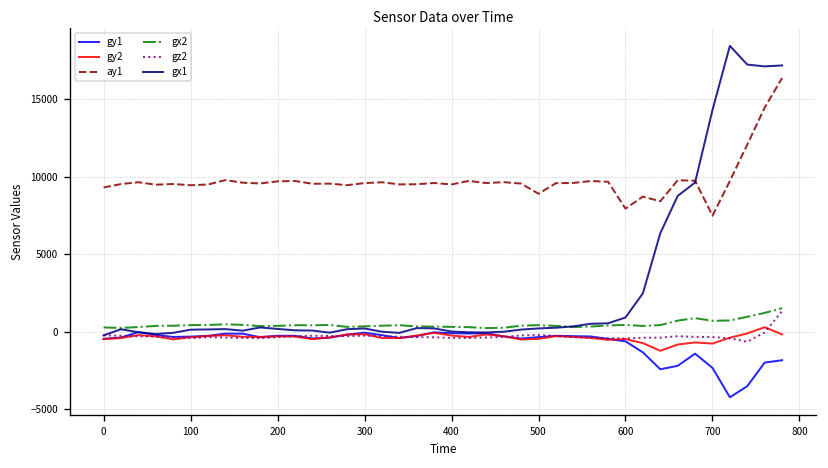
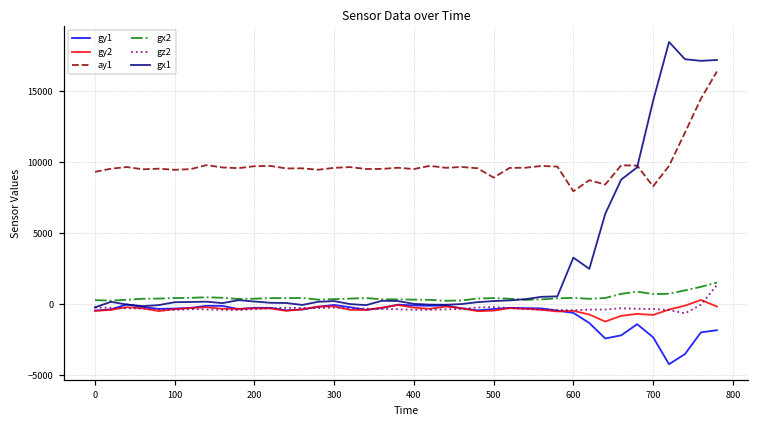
gx1, 600: 900 -> 3300
ay1, 700: 7500 -> 8300
